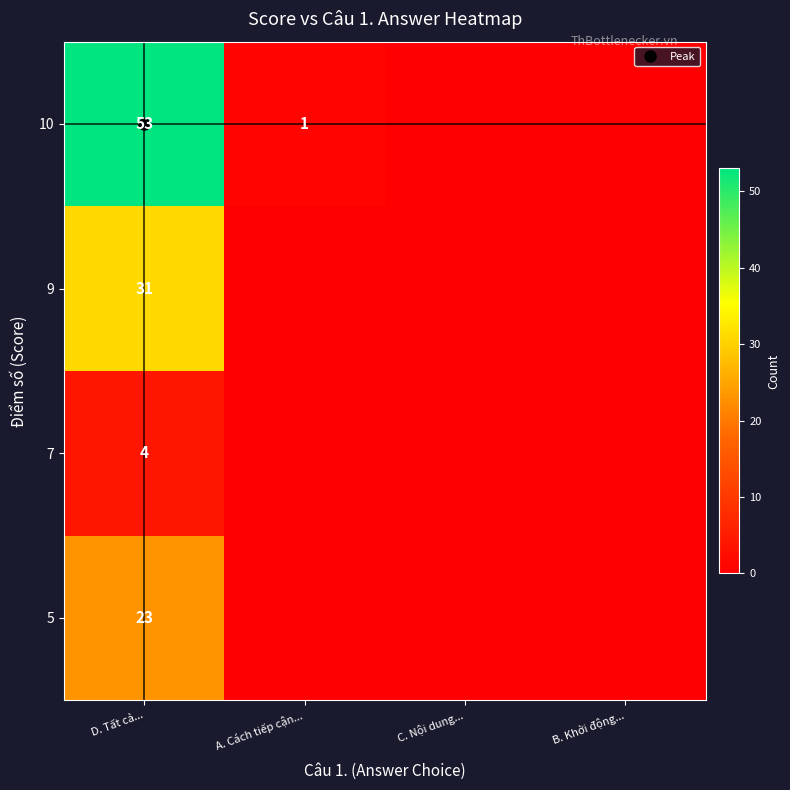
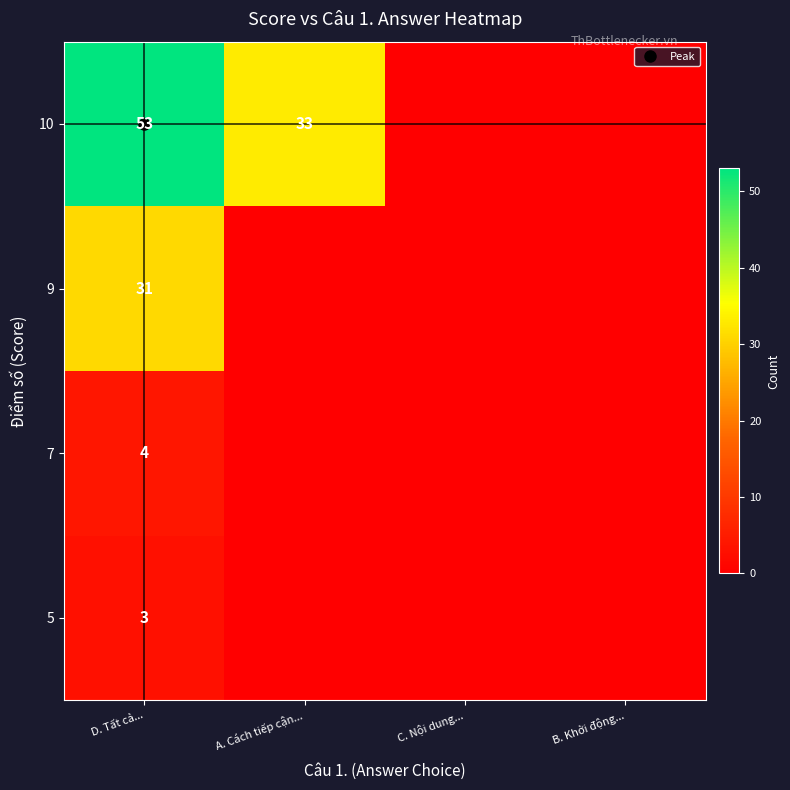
10, A. Cách tiếp cận...: 1 -> 33
5, D. Tất cả...: 23 -> 3
